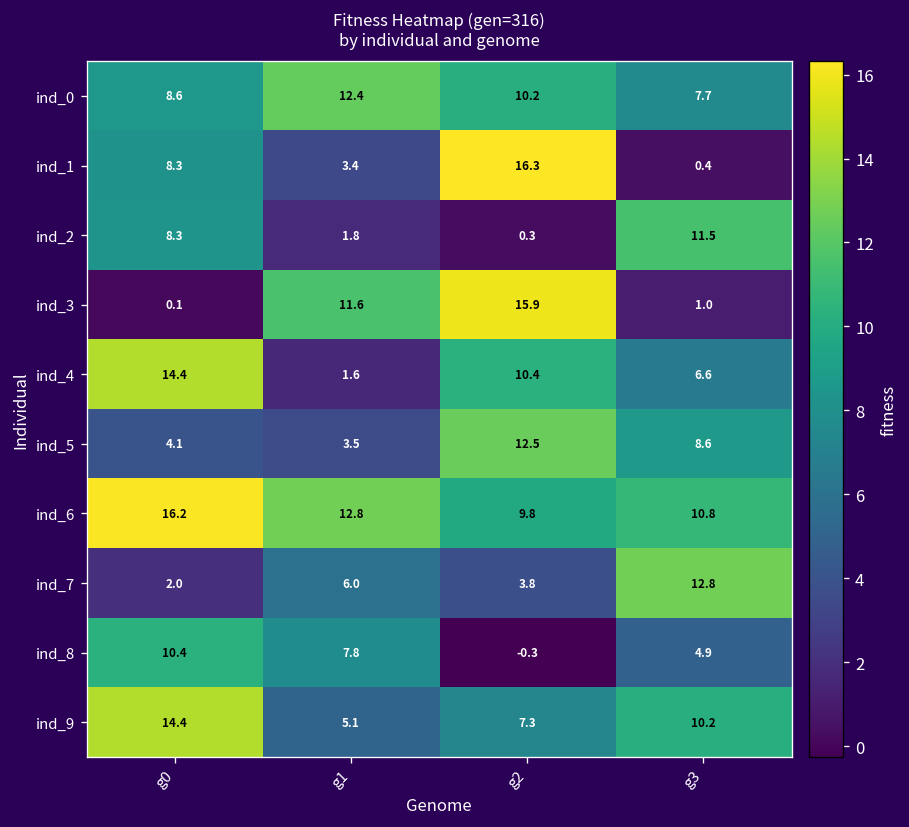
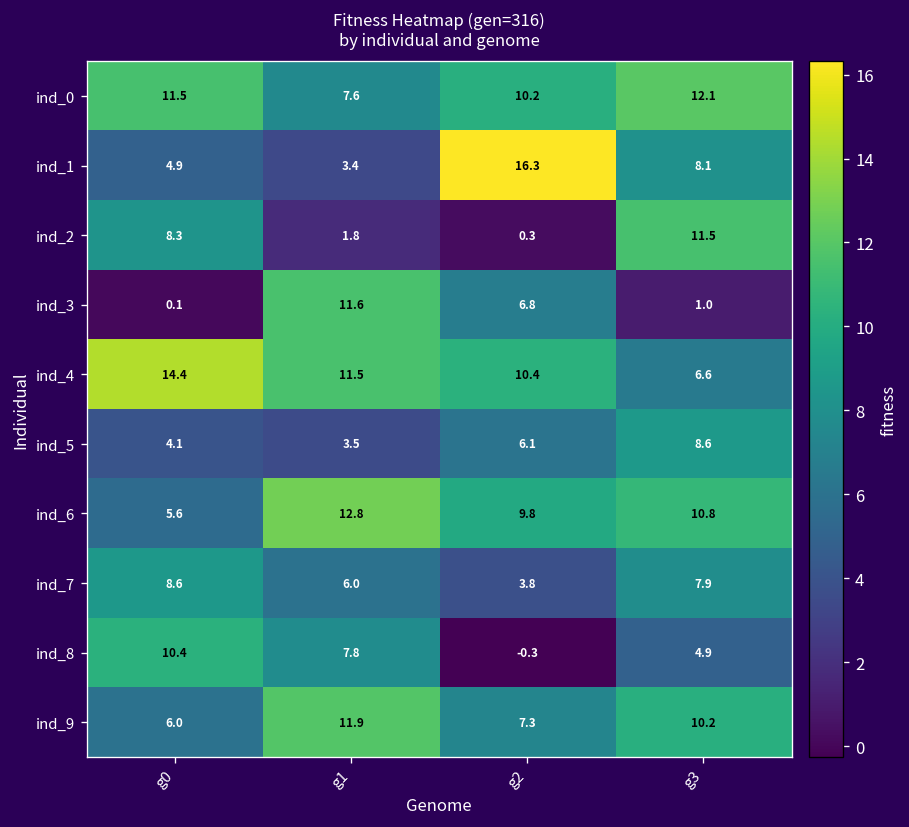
ind_0, g0: 8.6 -> 11.5
ind_0, g1: 12.4 -> 7.6
ind_0, g3: 7.7 -> 12.1
ind_1, g0: 8.3 -> 4.9
ind_1, g3: 0.4 -> 8.1
ind_3, g2: 15.9 -> 6.8
ind_4, g1: 1.6 -> 11.5
ind_5, g2: 12.5 -> 6.1
ind_6, g0: 16.2 -> 5.6
ind_7, g0: 2.0 -> 8.6
ind_7, g3: 12.8 -> 7.9
ind_9, g0: 14.4 -> 6.0
ind_9, g1: 5.1 -> 11.9
